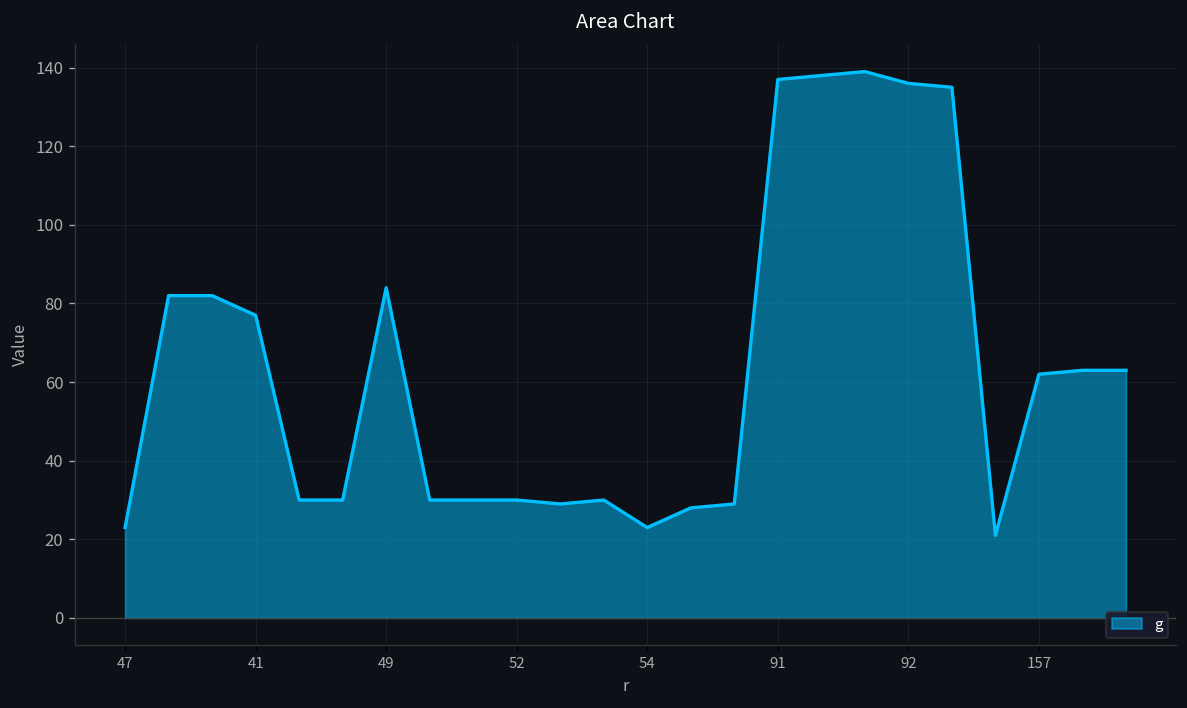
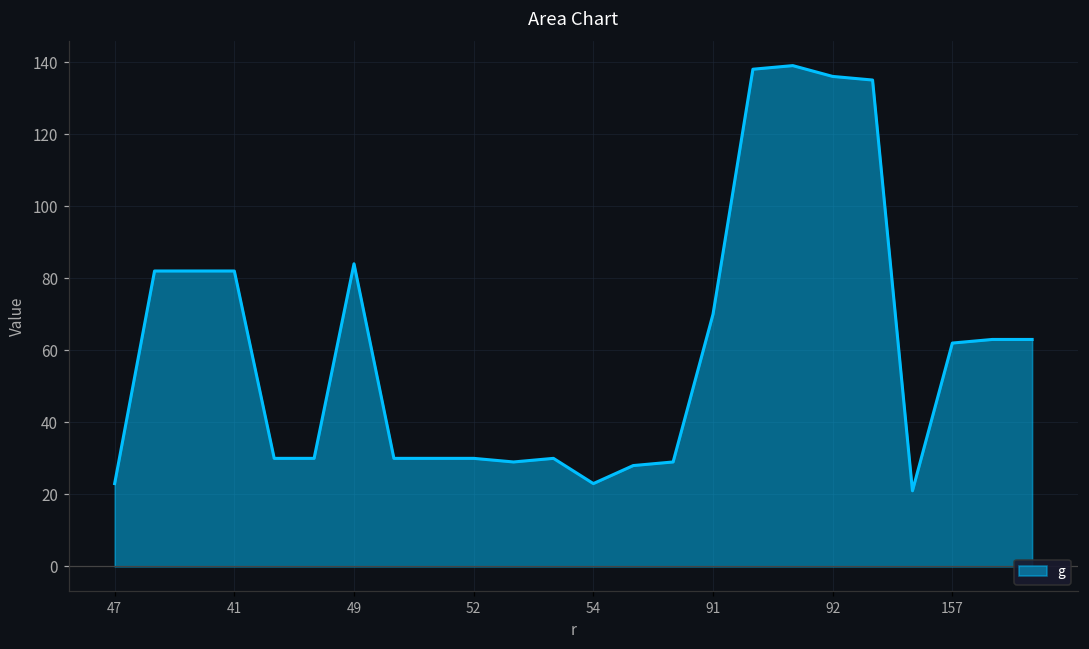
41: 77 -> 82
91: 137 -> 70
